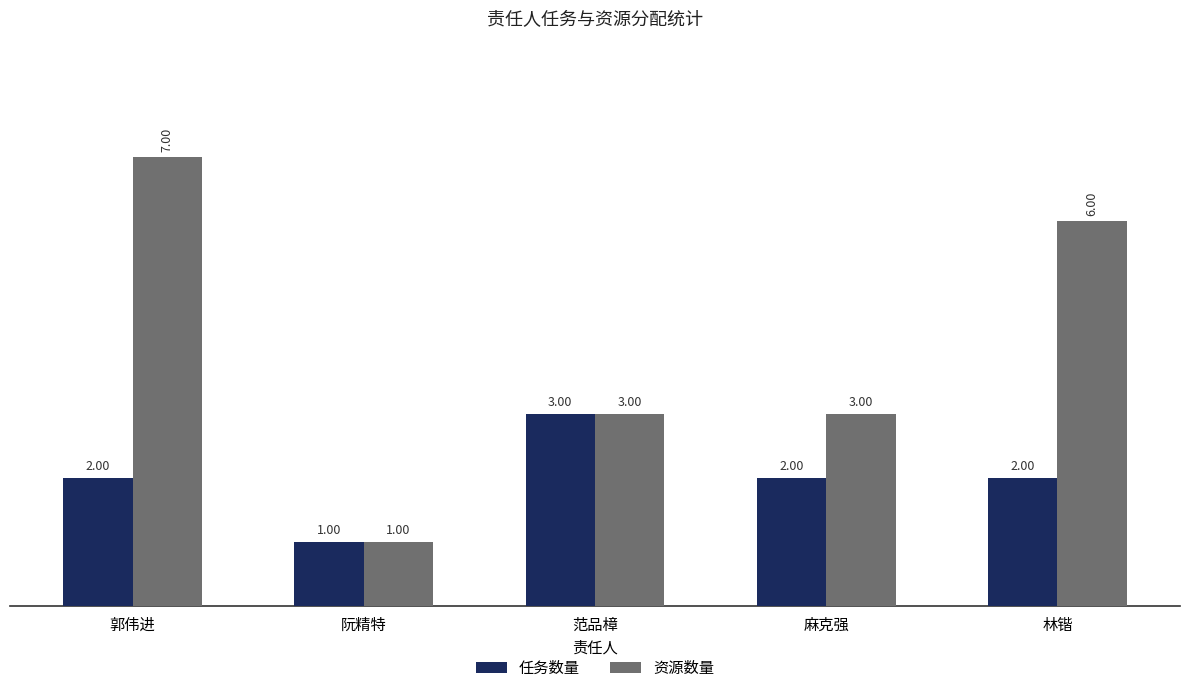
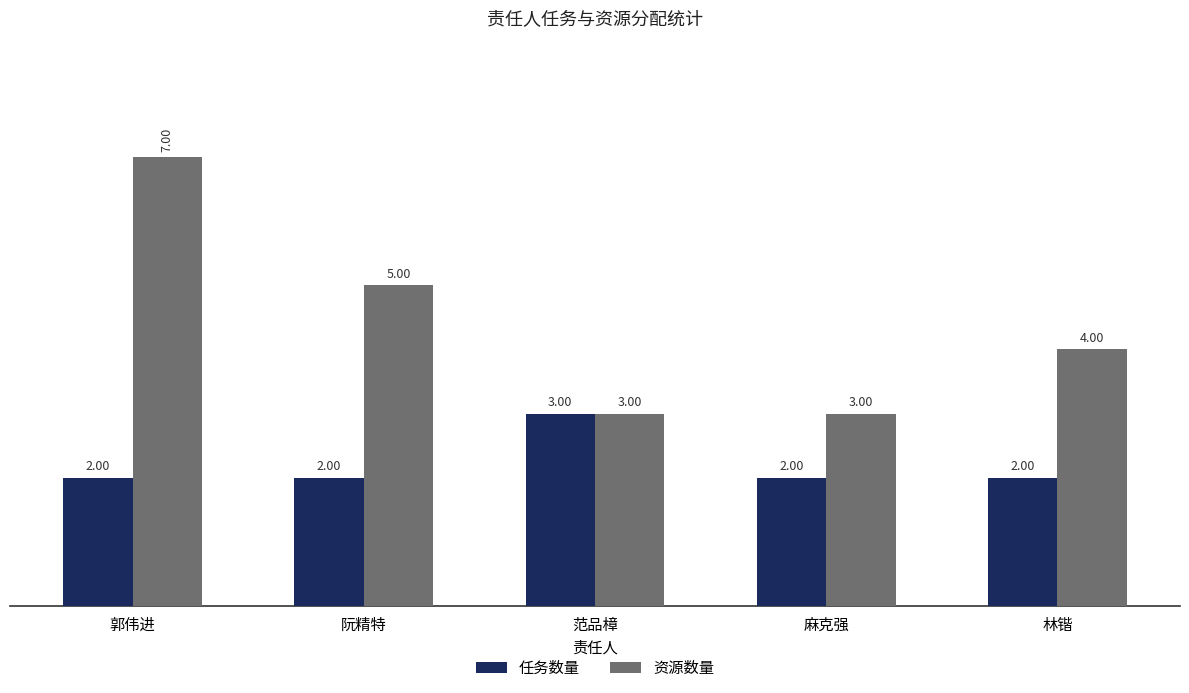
任务数量, 阮精特: 1.00 -> 2.00
资源数量, 阮精特: 1.00 -> 5.00
资源数量, 林锴: 6.00 -> 4.00
